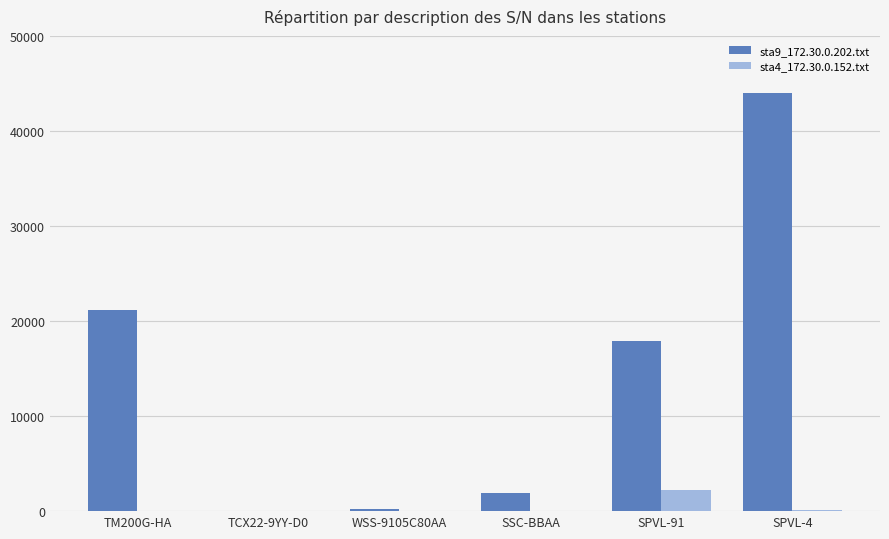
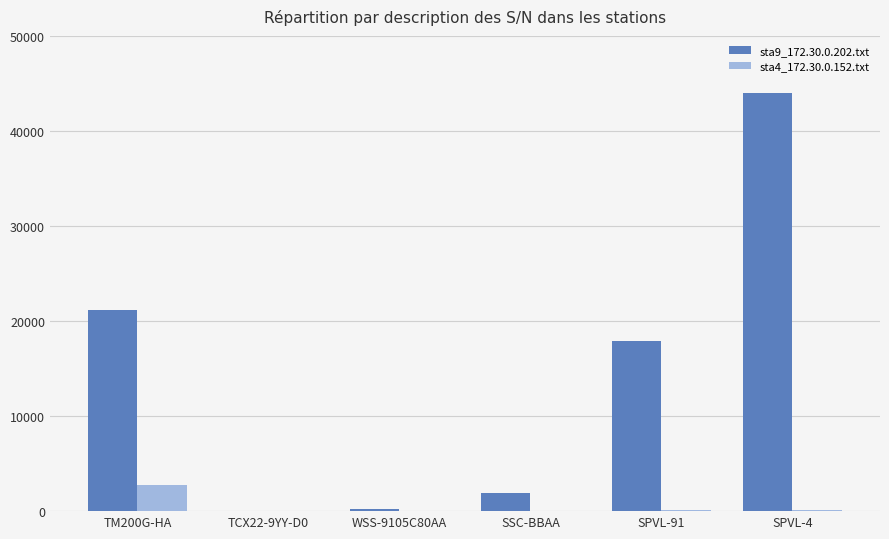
sta4_172.30.0.152.txt, TM200G-HA: 0 -> 3000
sta4_172.30.0.152.txt, SPVL-91: 2000 -> 0
